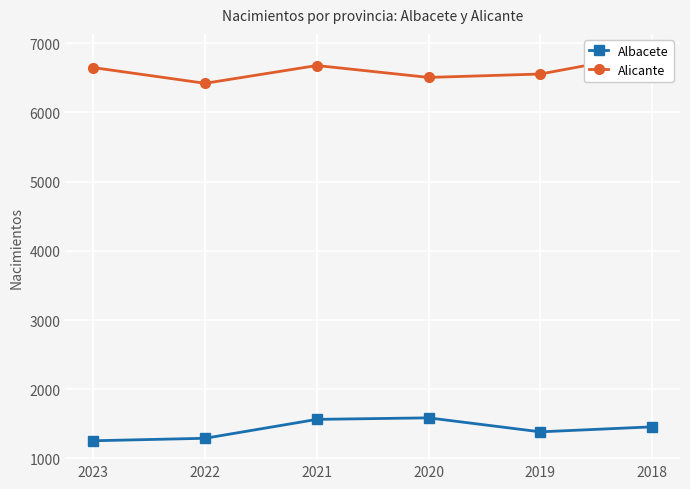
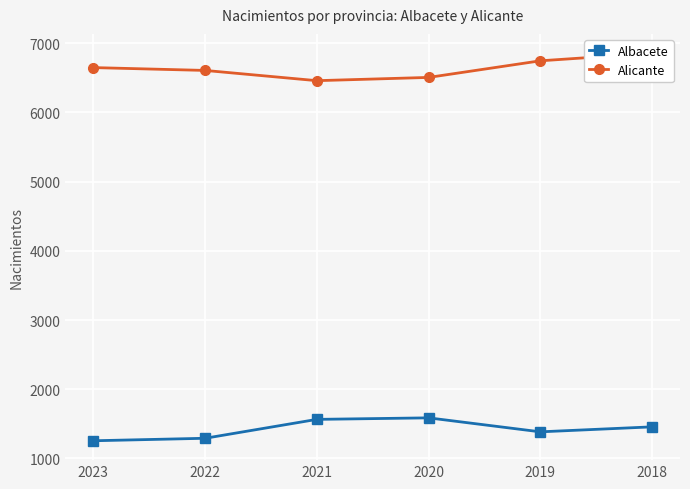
Alicante, 2022: 6400 -> 6600
Alicante, 2021: 6700 -> 6500
Alicante, 2019: 6600 -> 6700
